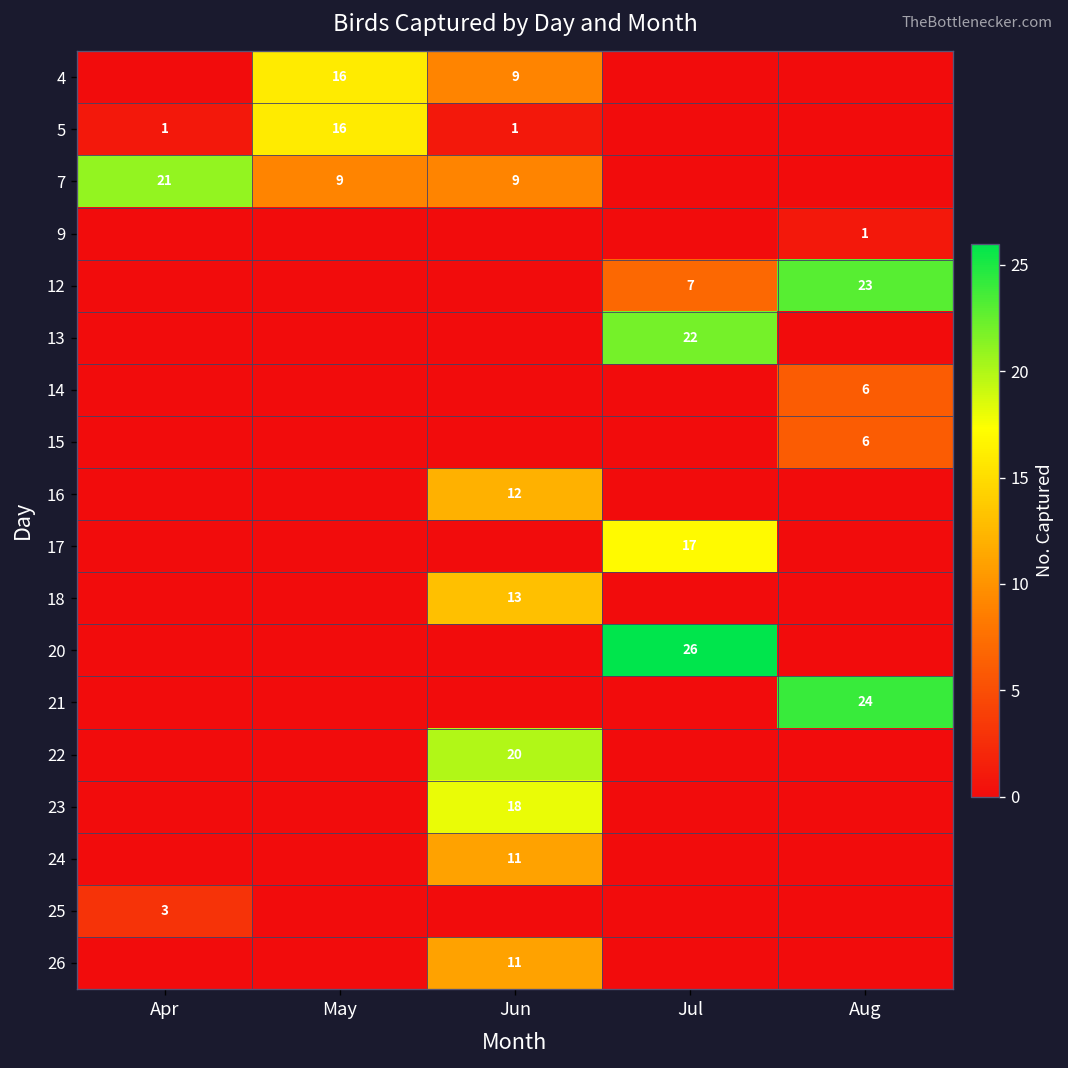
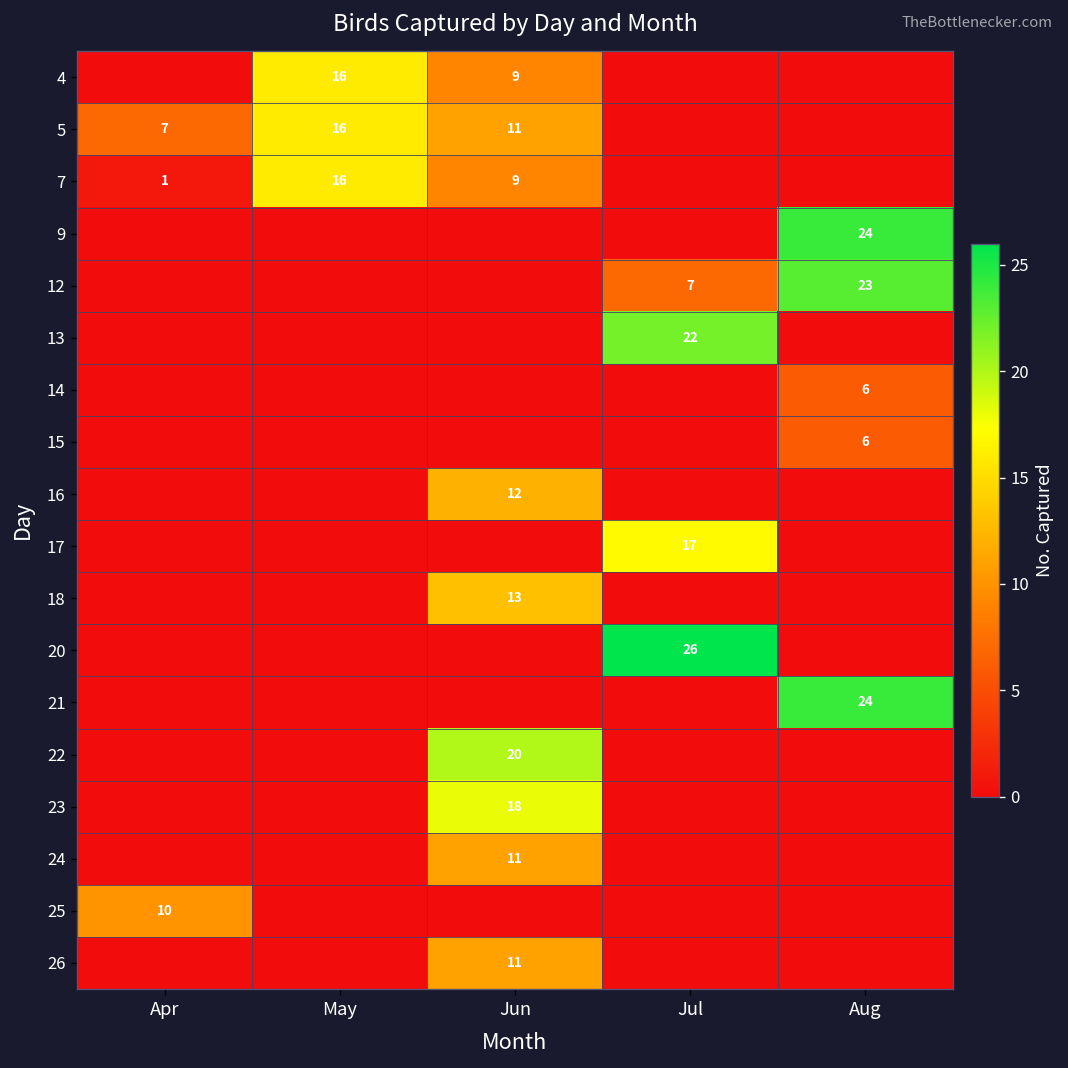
5, Apr: 1 -> 7
5, Jun: 1 -> 11
7, Apr: 21 -> 1
7, May: 9 -> 16
9, Aug: 1 -> 24
25, Apr: 3 -> 10
